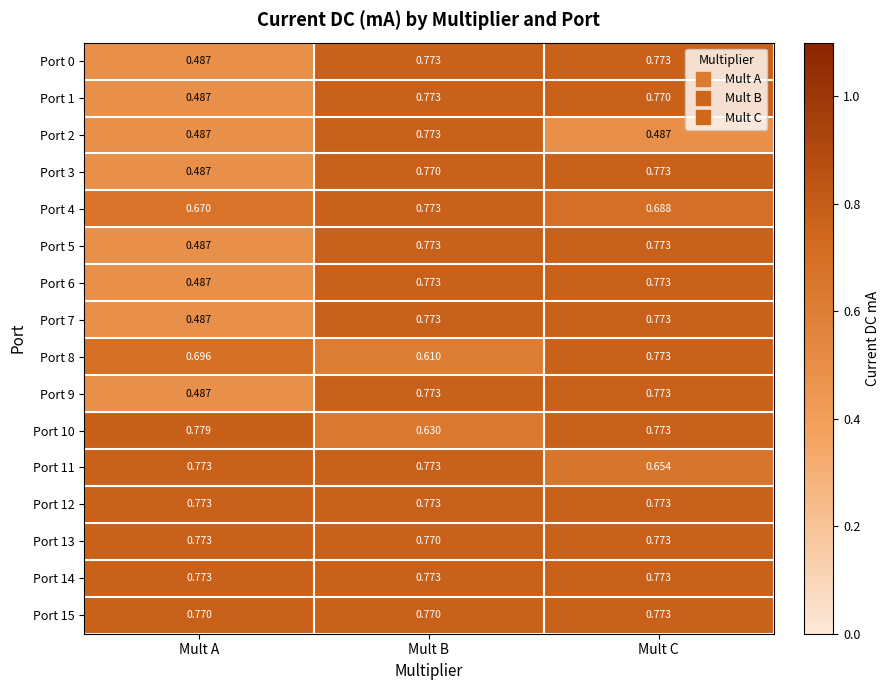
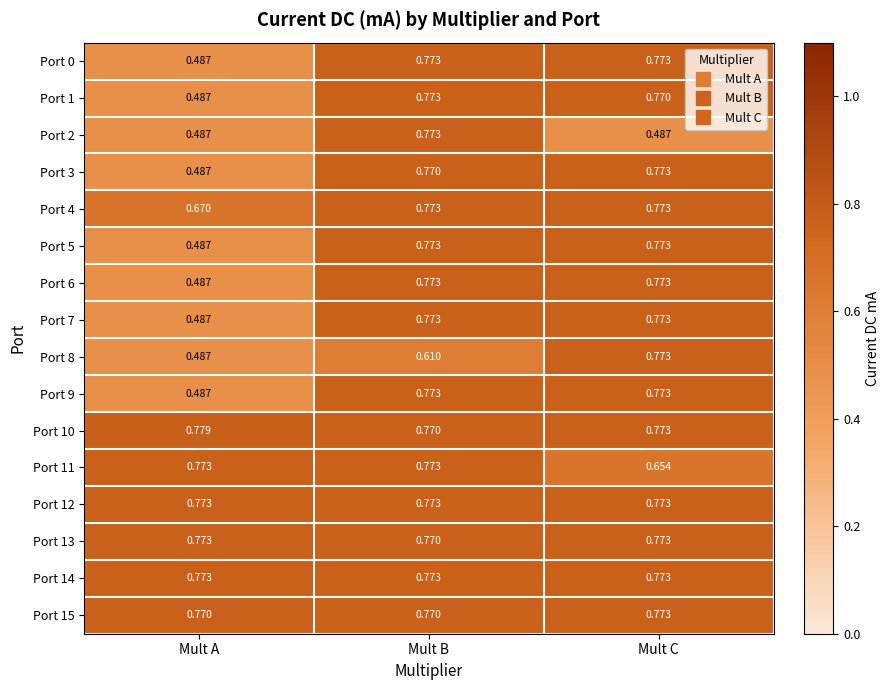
Port 4, Mult C: 0.688 -> 0.773
Port 8, Mult A: 0.696 -> 0.487
Port 10, Mult B: 0.630 -> 0.770
